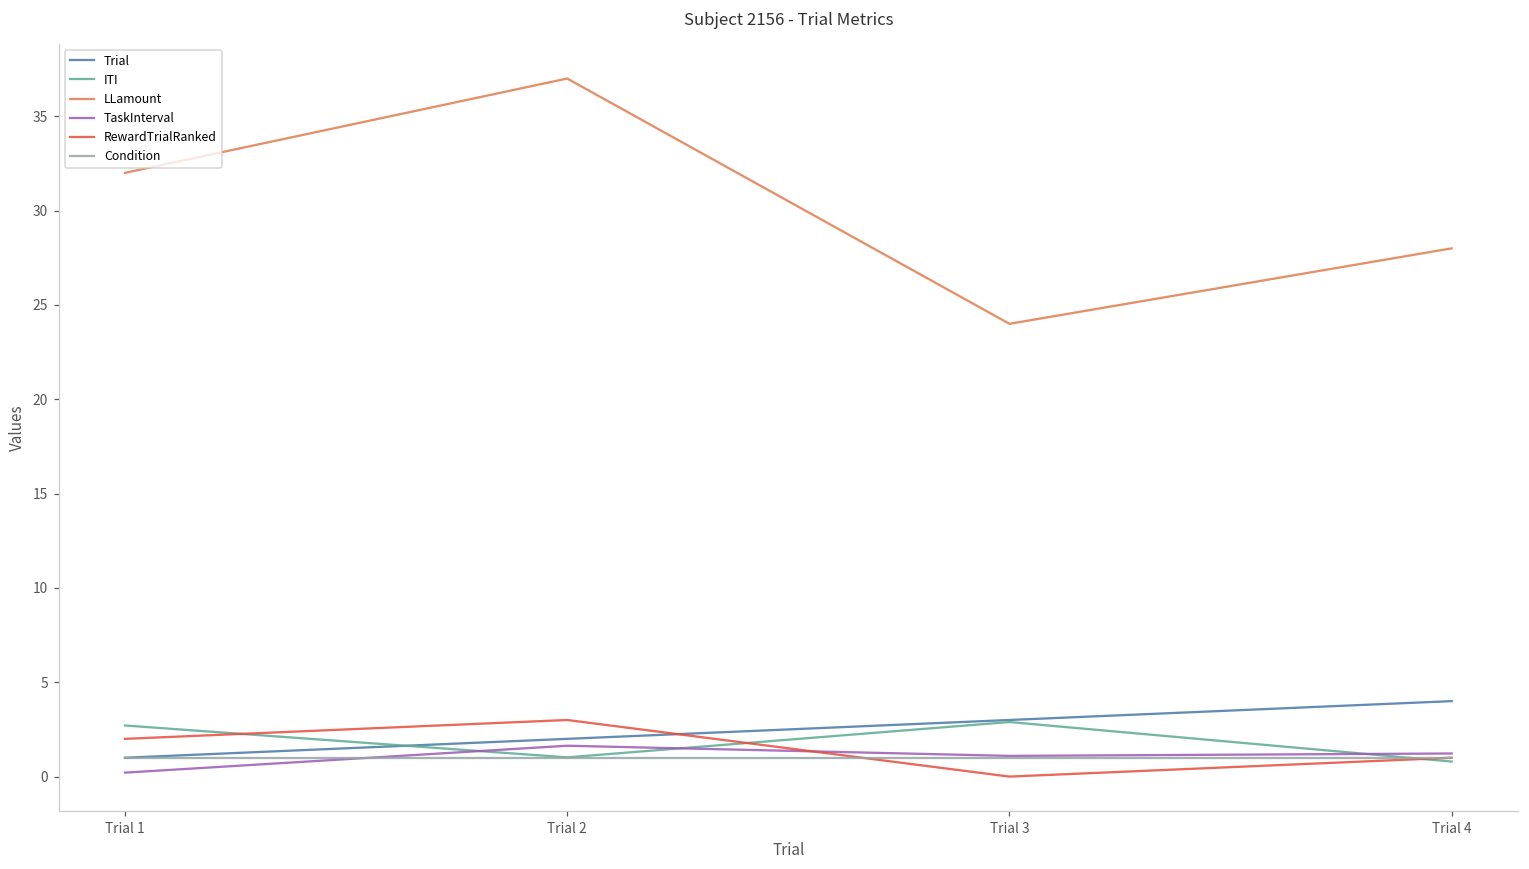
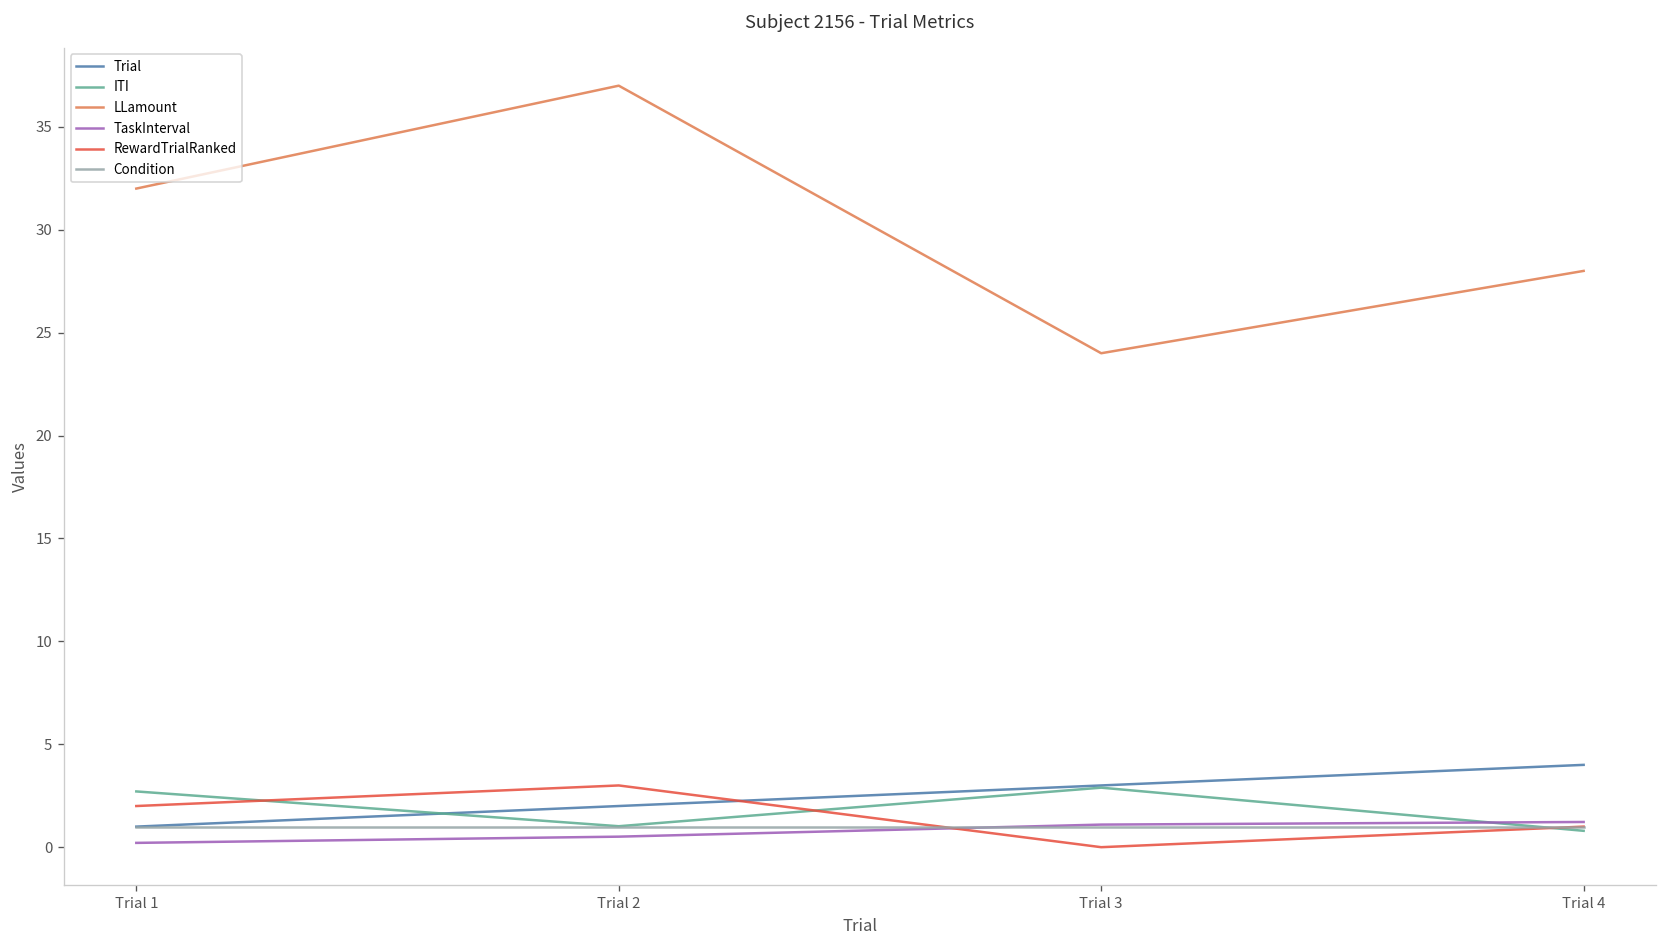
TaskInterval, Trial 2: 1.6 -> 0.5
